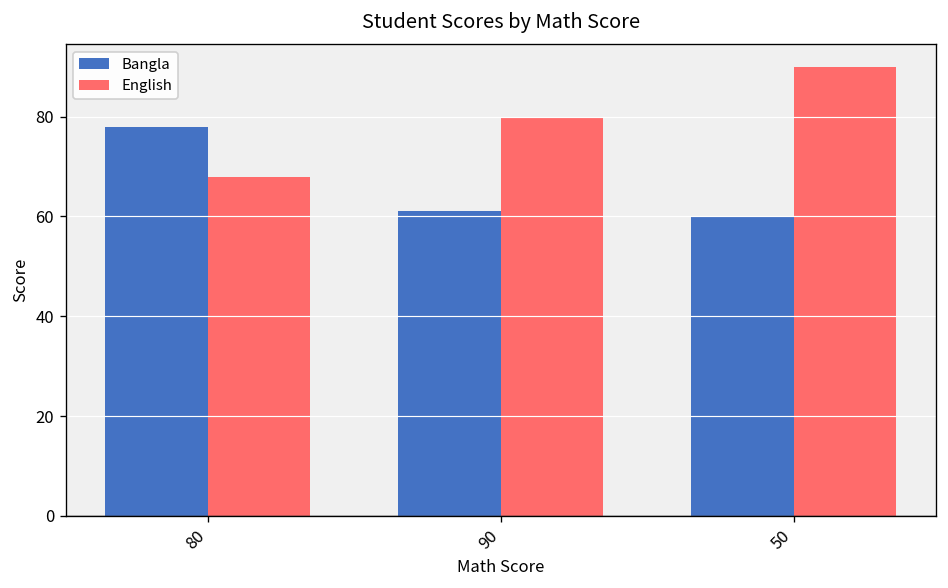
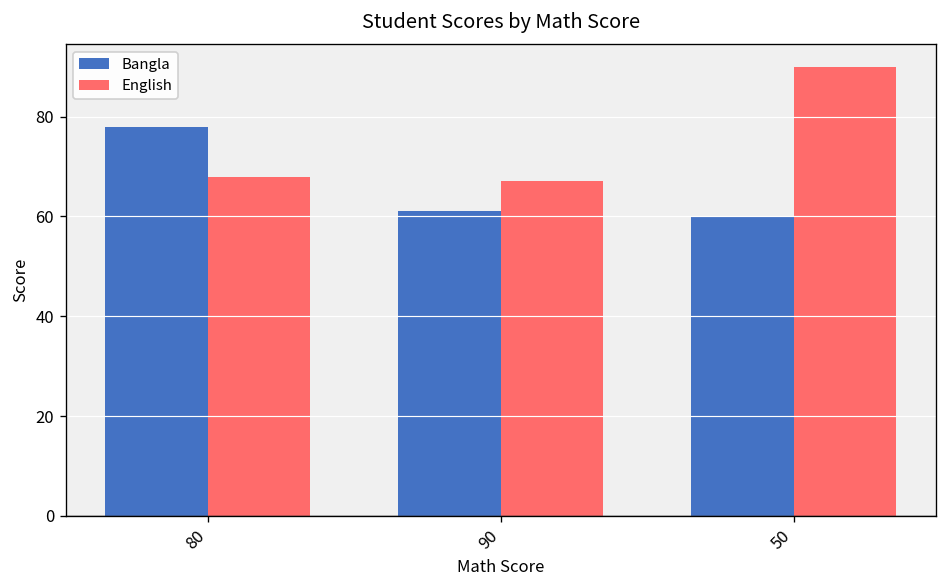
English, 90: 80 -> 67
